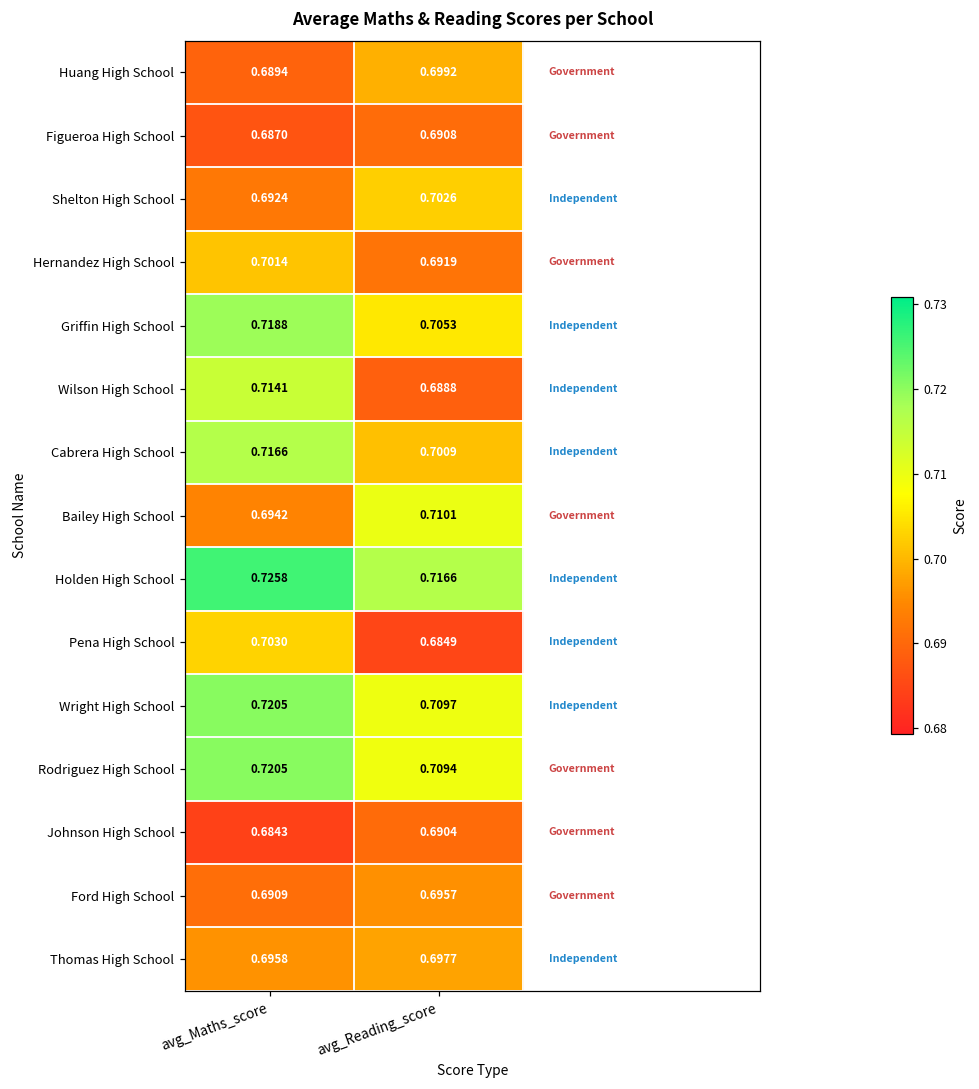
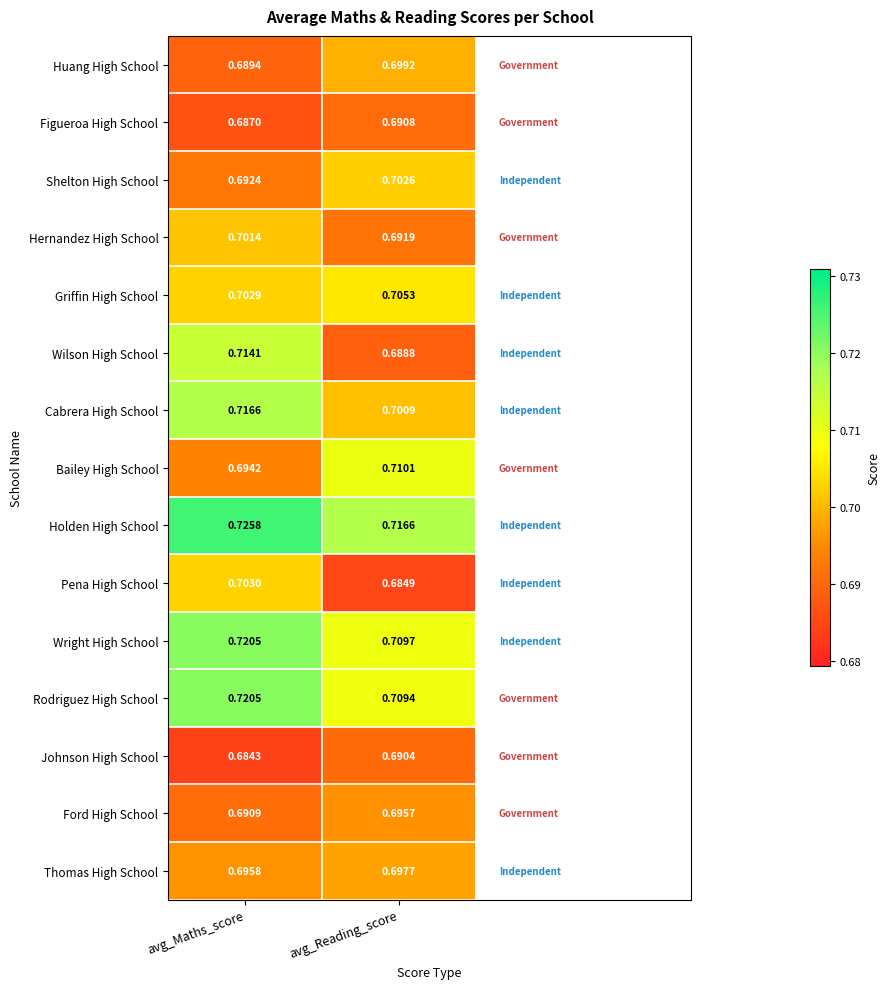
Griffin High School, avg_Maths_score: 0.7188 -> 0.7029
